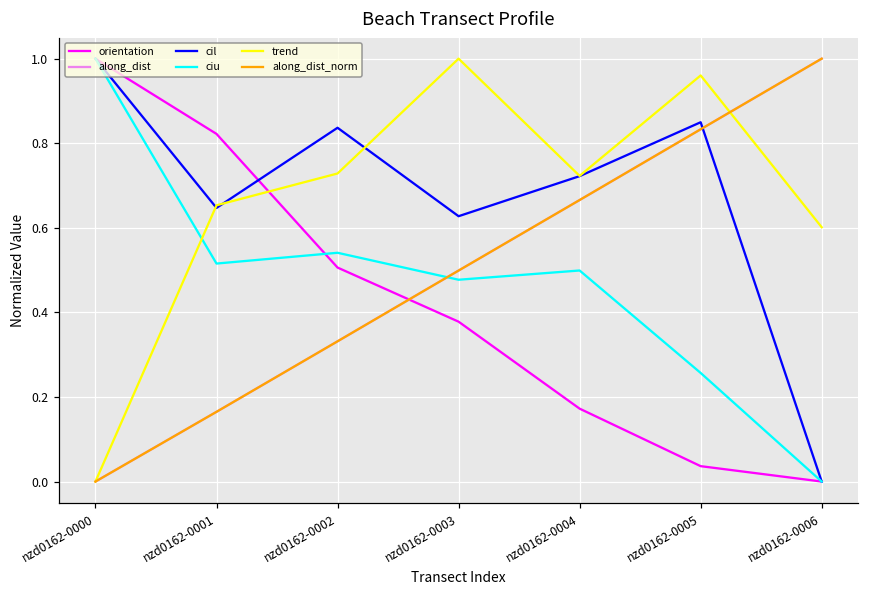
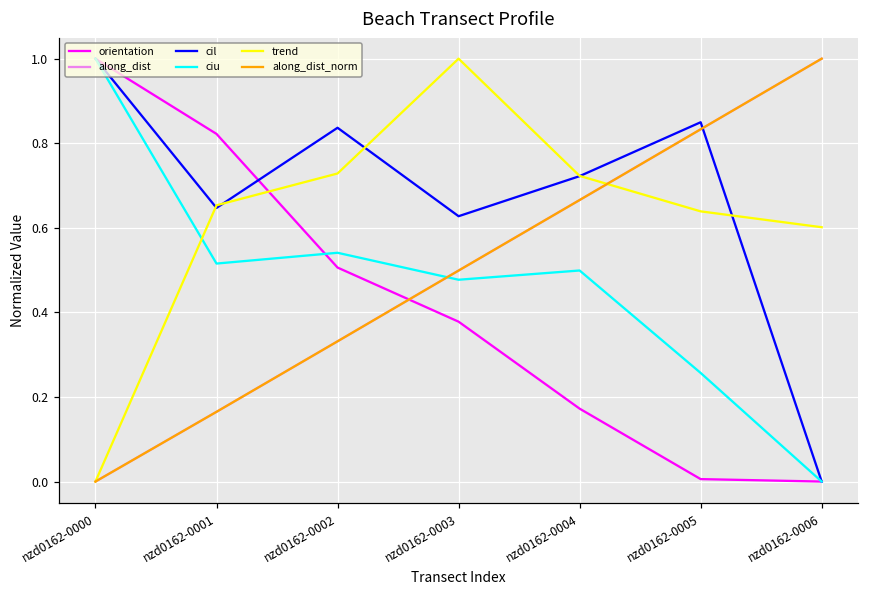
orientation, nzd0162-0005: 0.04 -> 0.01
trend, nzd0162-0005: 0.96 -> 0.64
